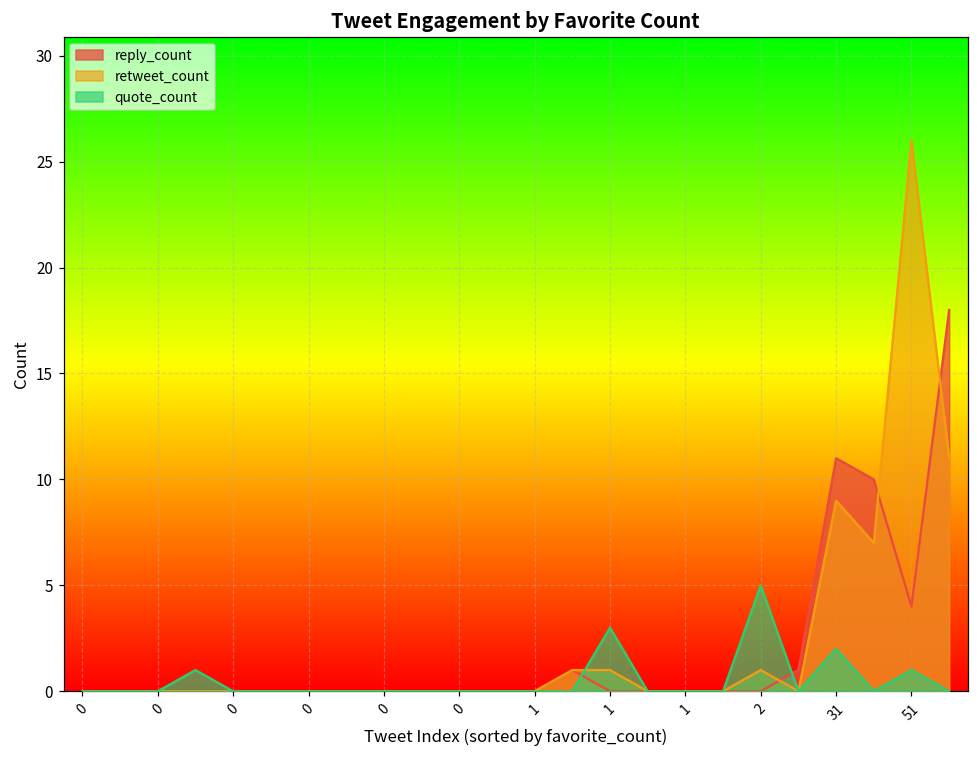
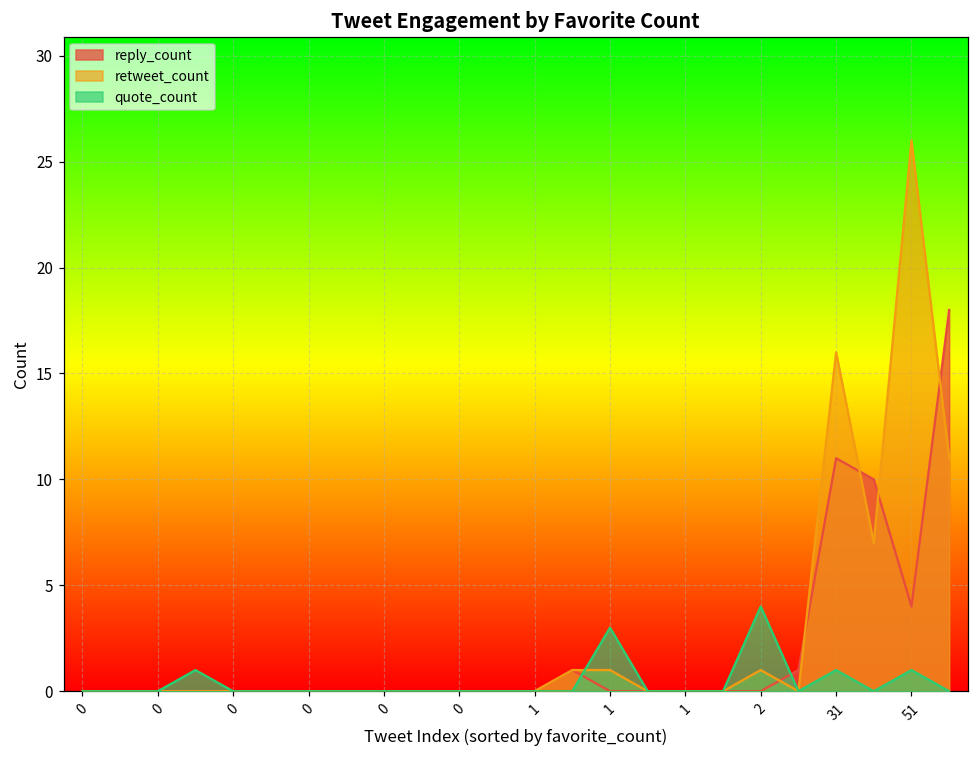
quote_count, 2: 5 -> 4
retweet_count, 31: 9 -> 16
quote_count, 31: 2 -> 1
